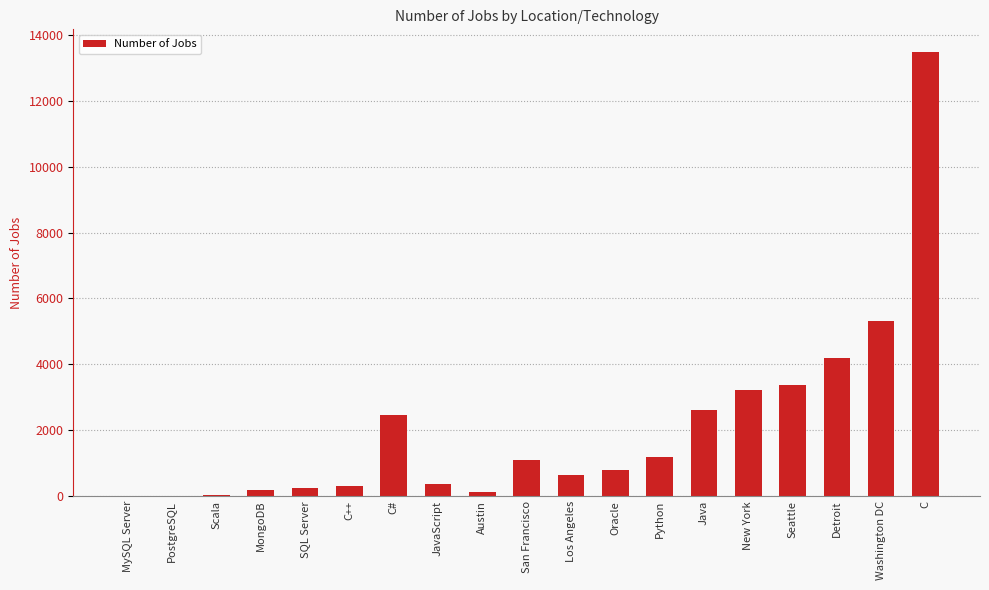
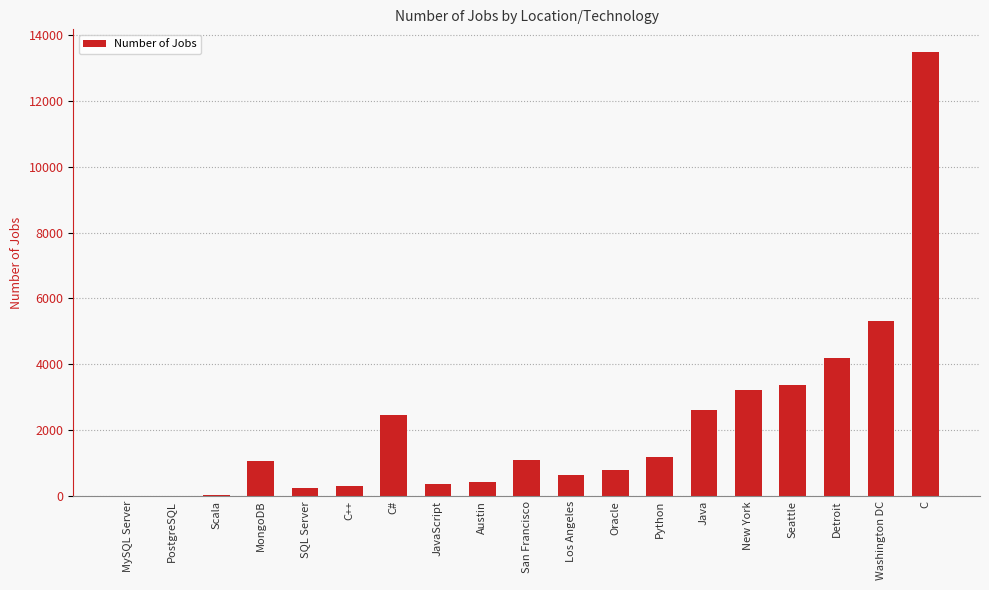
MongoDB: 200 -> 1100
Austin: 100 -> 400
